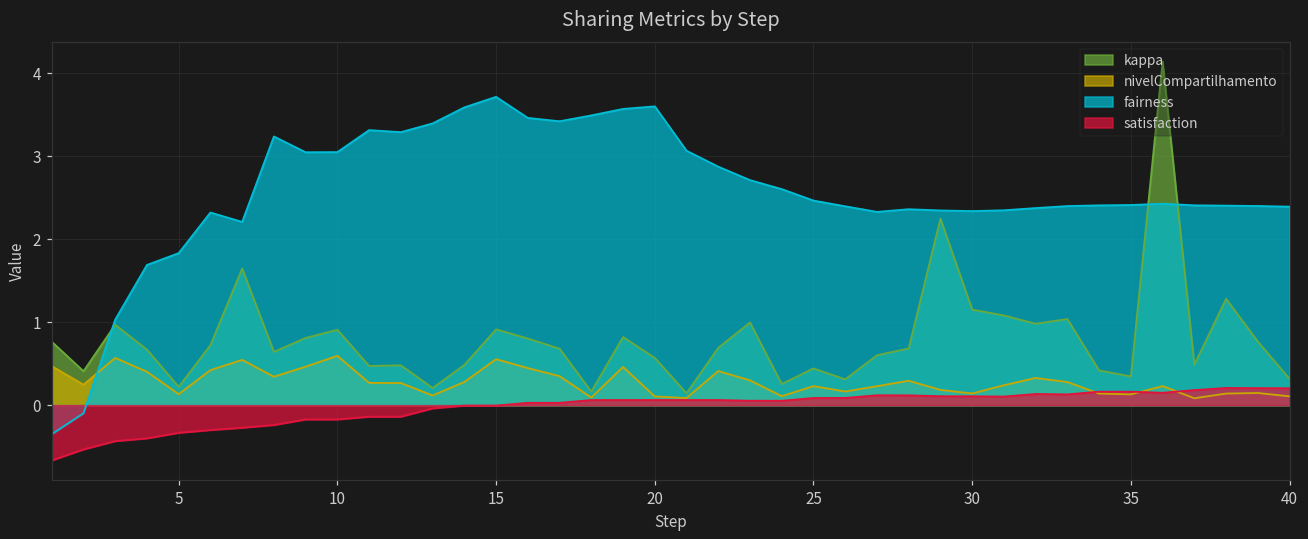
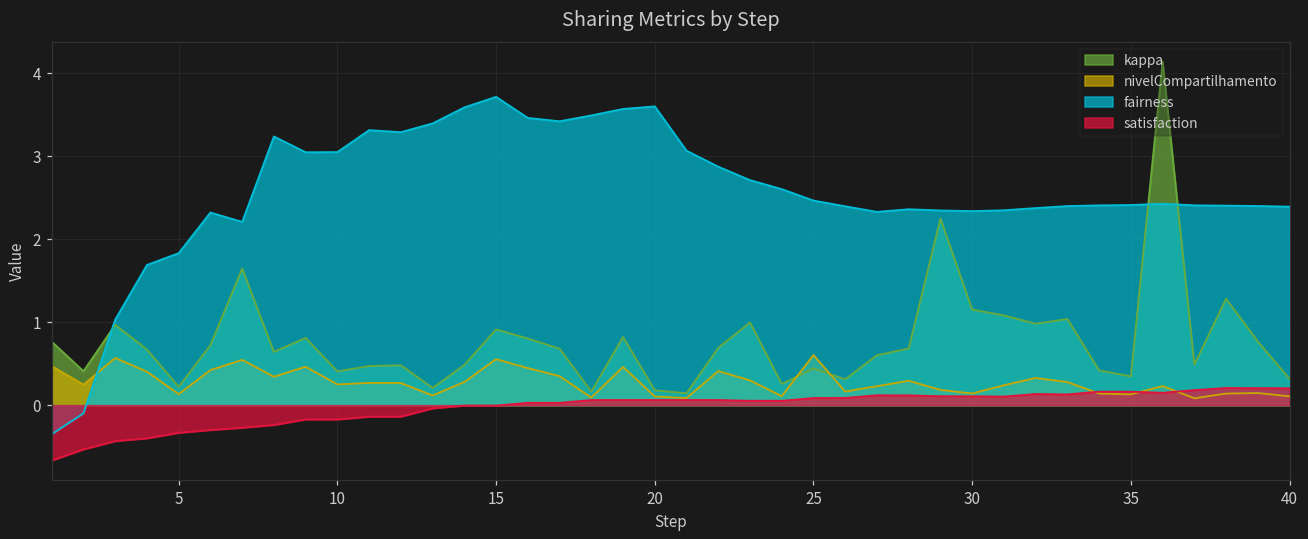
kappa, 10: 0.9 -> 0.4
nivelCompartilhamento, 10: 0.6 -> 0.2
kappa, 20: 0.6 -> 0.2
nivelCompartilhamento, 25: 0.2 -> 0.6
